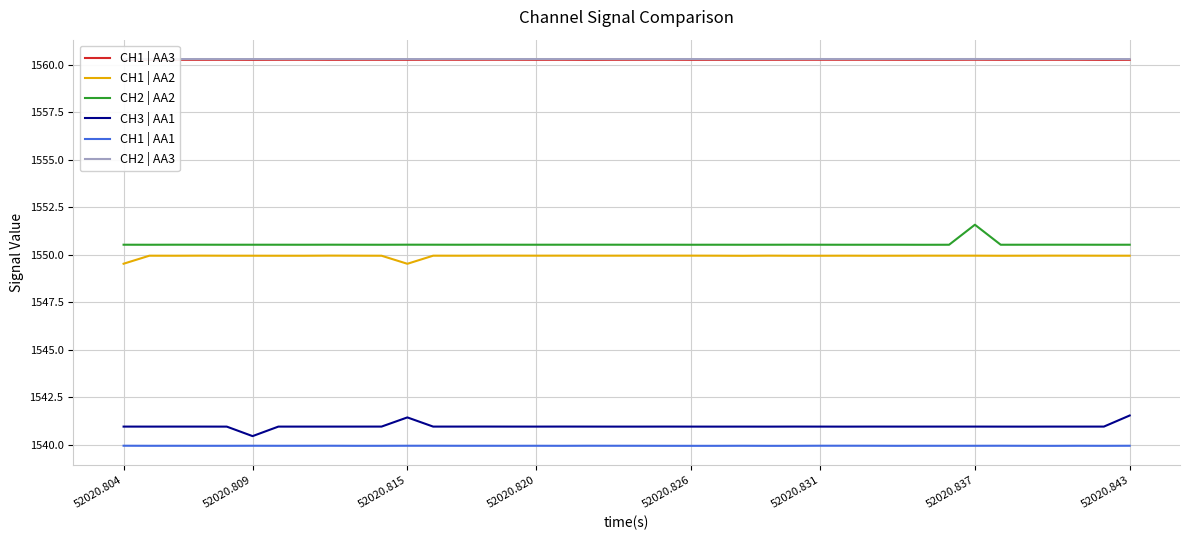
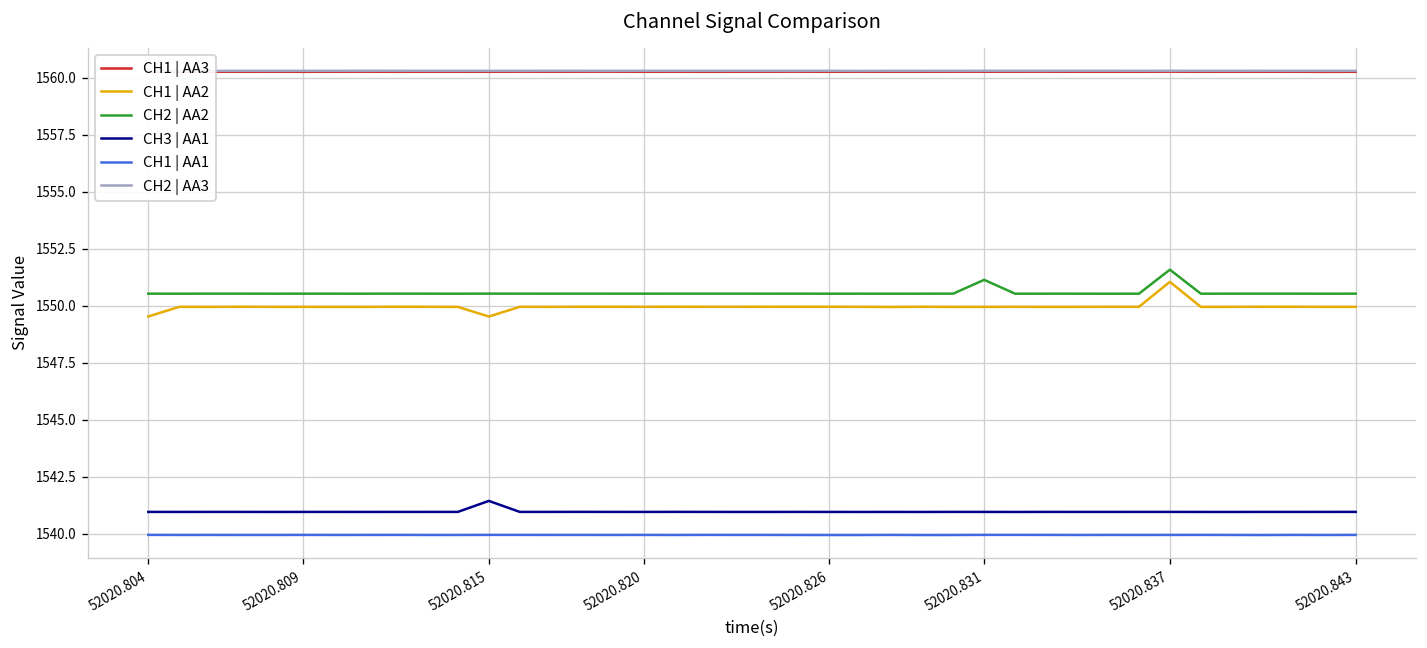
CH3 | AA1, 52020.809: 1540.5 -> 1541.0
CH2 | AA2, 52020.831: 1550.5 -> 1551.1
CH1 | AA2, 52020.837: 1549.9 -> 1551.0
CH3 | AA1, 52020.843: 1541.5 -> 1541.0
